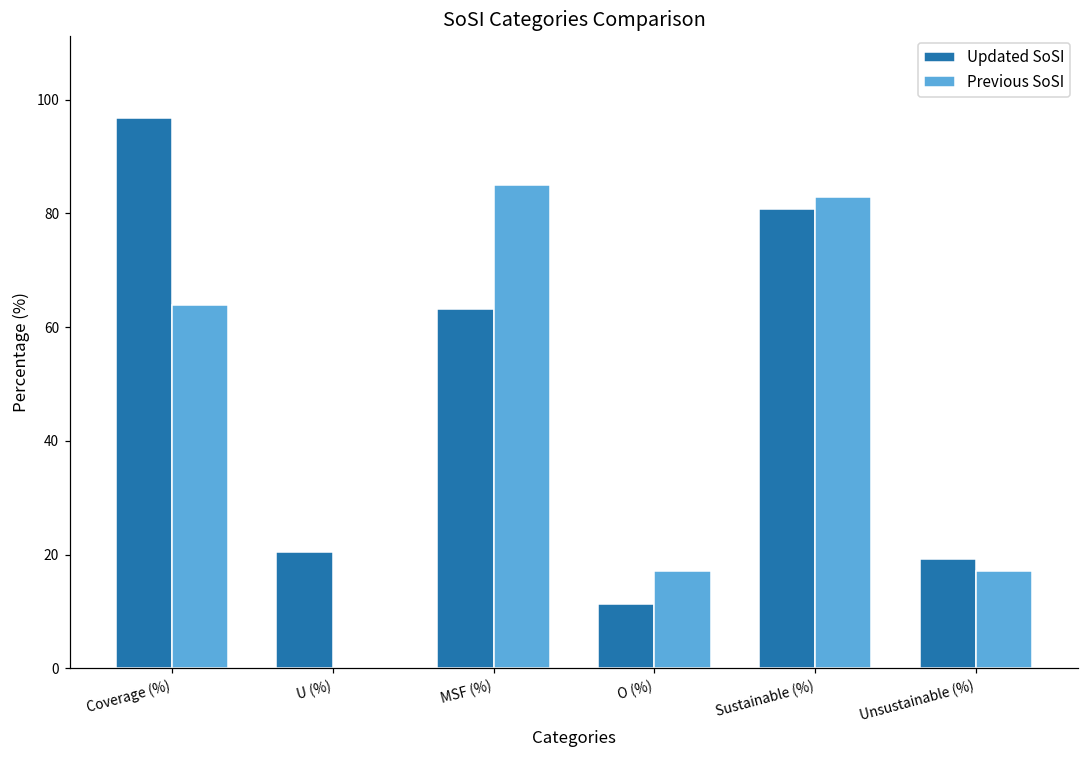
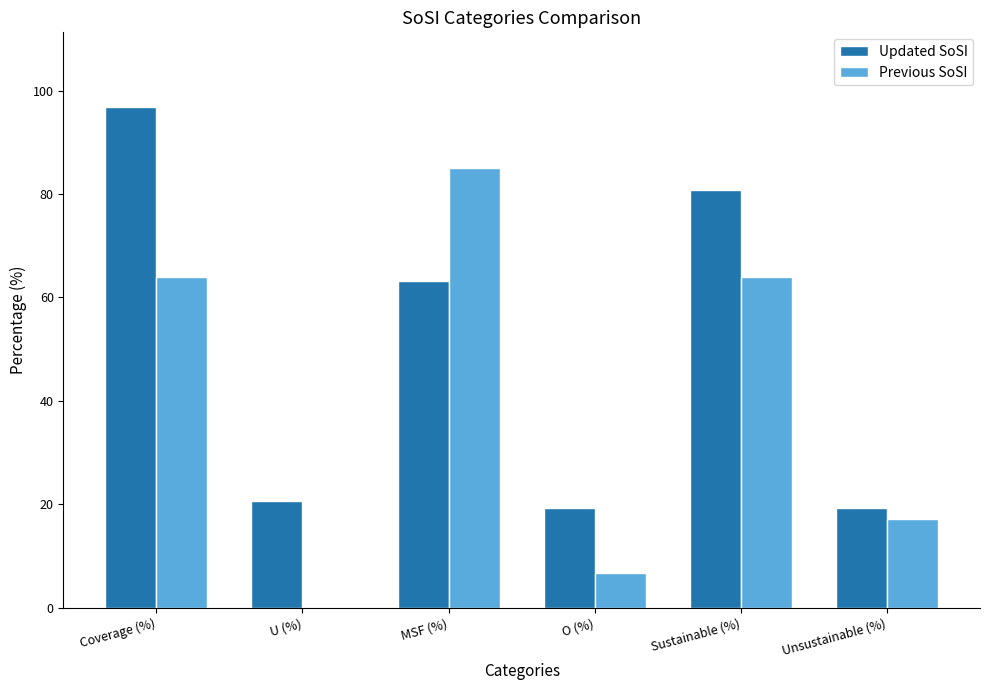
Updated SoSI, O (%): 11 -> 19
Previous SoSI, O (%): 17 -> 7
Previous SoSI, Sustainable (%): 83 -> 64
